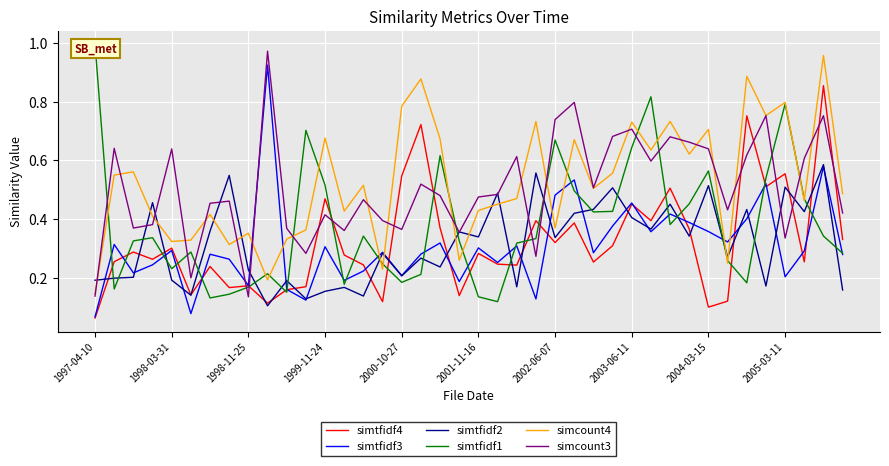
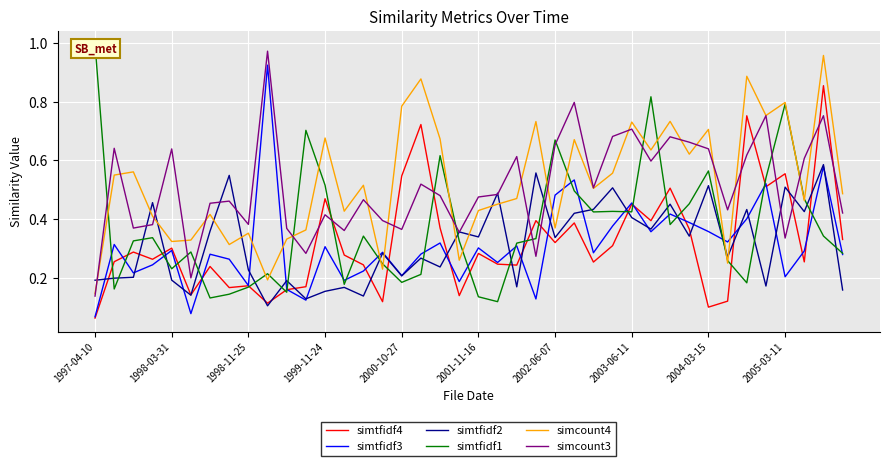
simcount3, 1998-11-25: 0.13 -> 0.38
simcount3, 2002-06-07: 0.74 -> 0.65
simtfidf1, 2003-06-11: 0.64 -> 0.42
